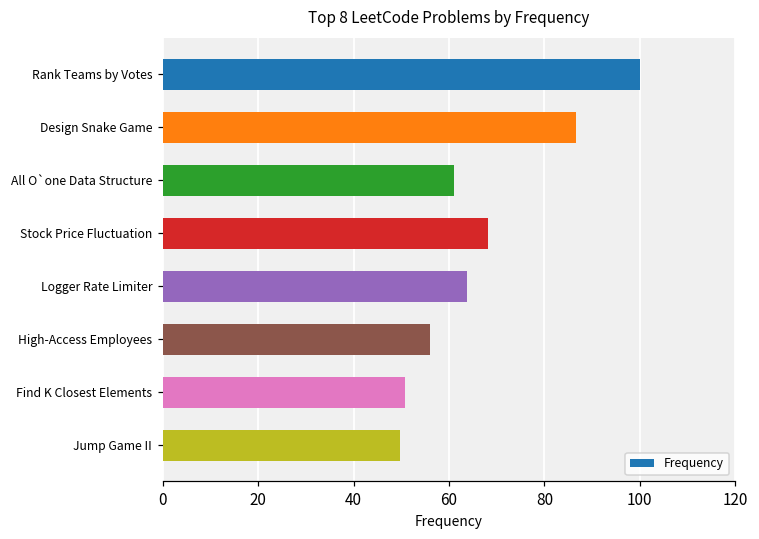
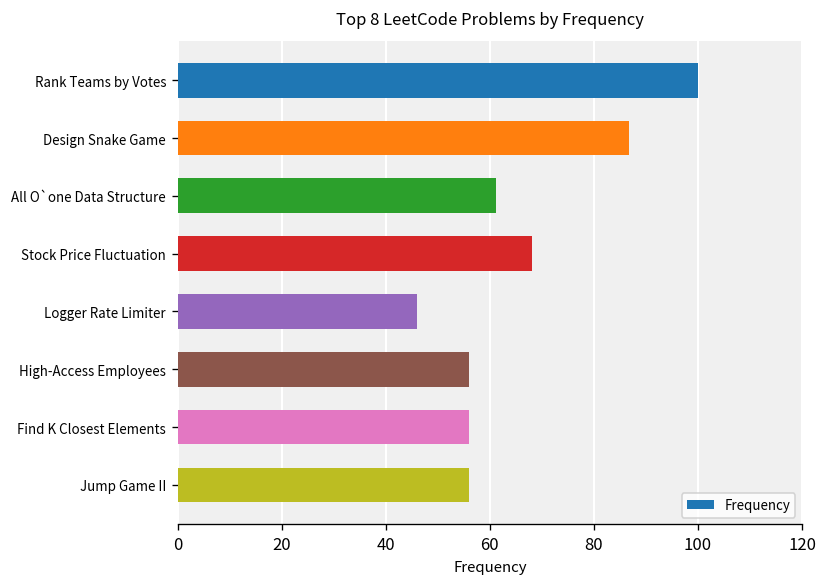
Logger Rate Limiter: 64 -> 46
Find K Closest Elements: 51 -> 56
Jump Game II: 50 -> 56
